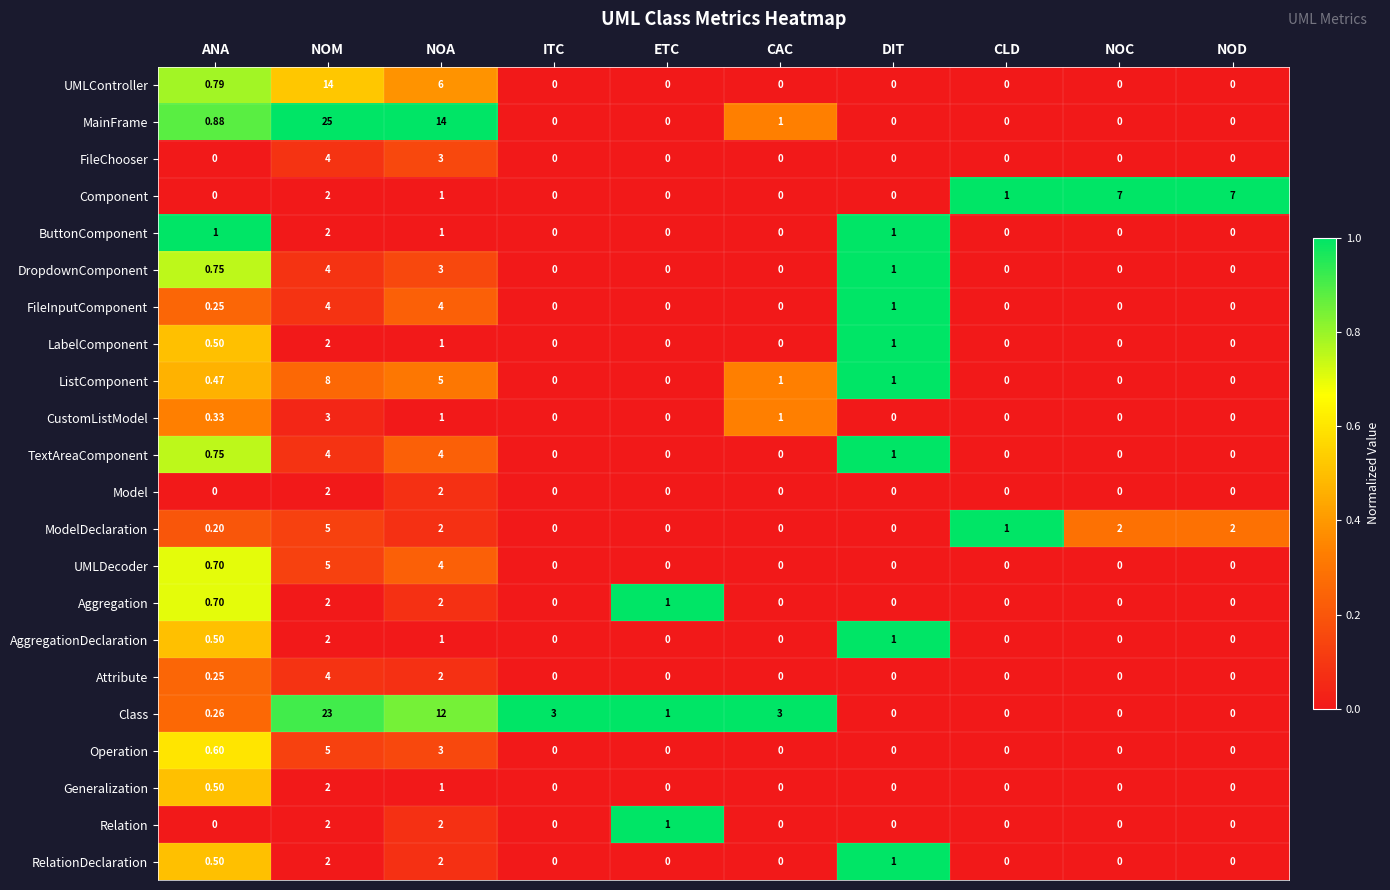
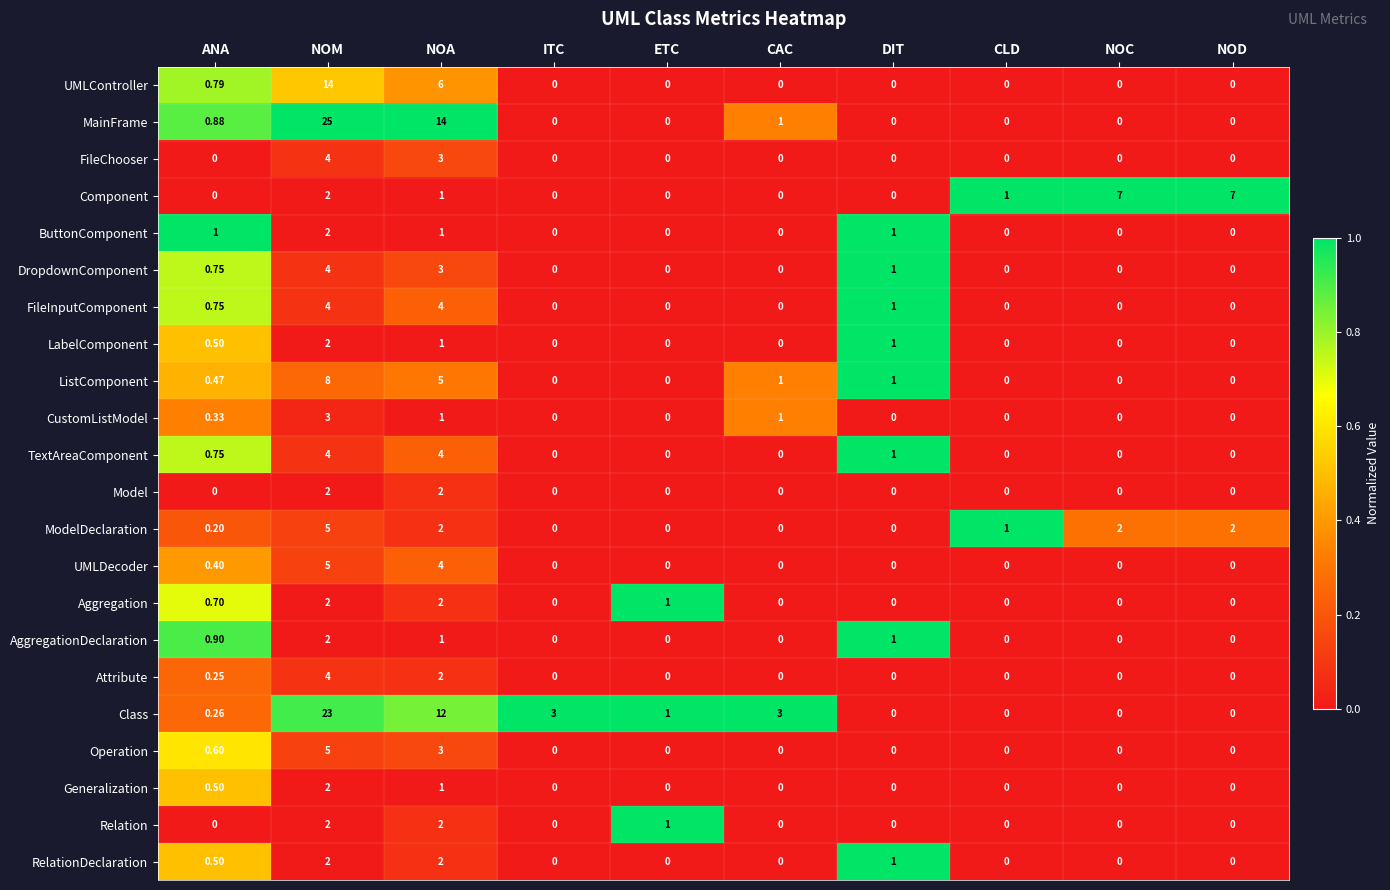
FileInputComponent, ANA: 0.25 -> 0.75
UMLDecoder, ANA: 0.70 -> 0.40
AggregationDeclaration, ANA: 0.50 -> 0.90
